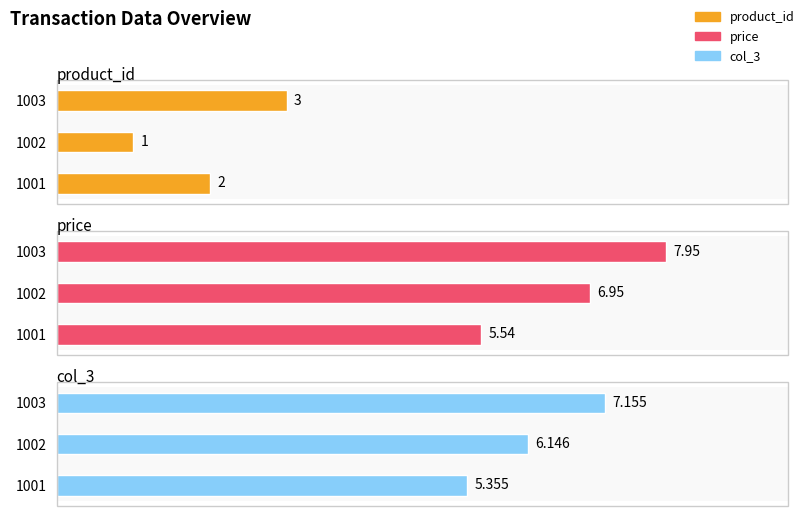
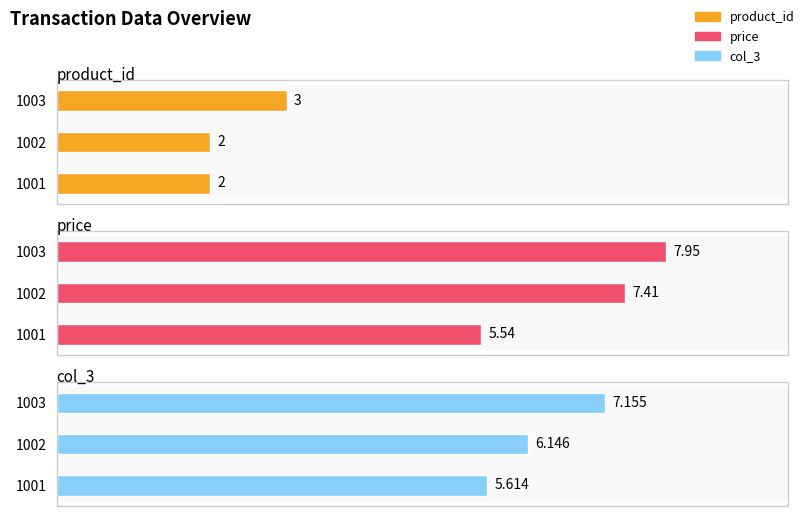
product_id, 1002: 1 -> 2
price, 1002: 6.95 -> 7.41
col_3, 1001: 5.355 -> 5.614
